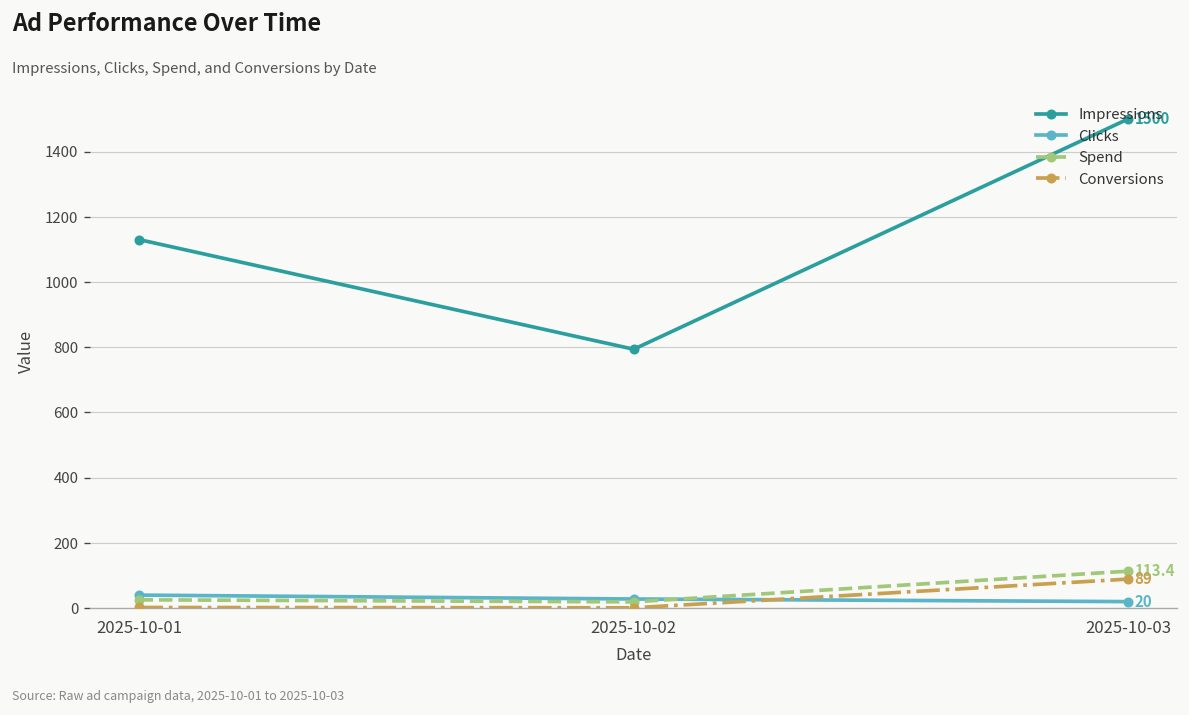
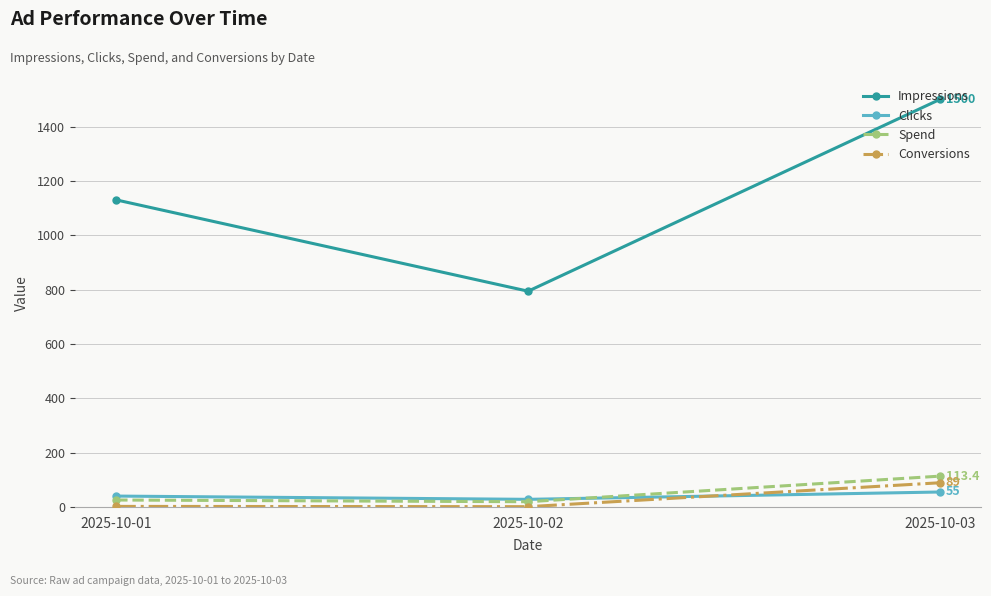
Clicks, 2025-10-03: 20 -> 55
